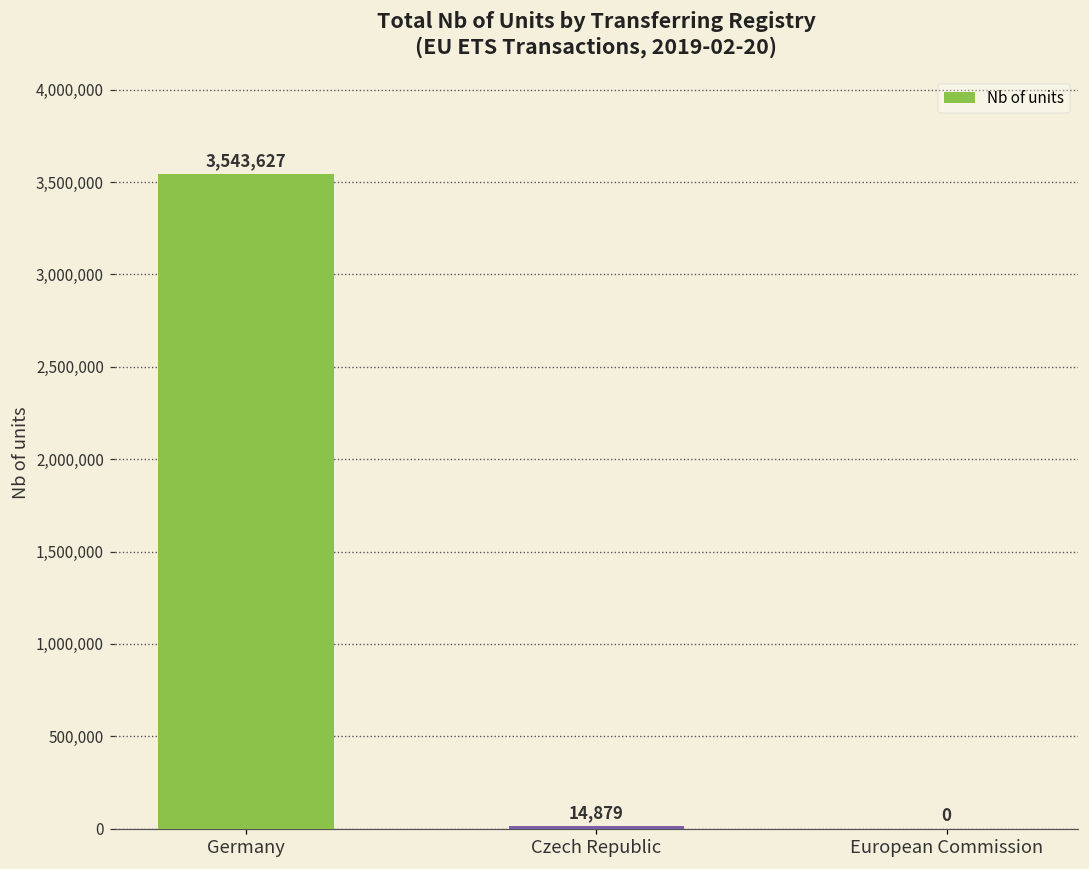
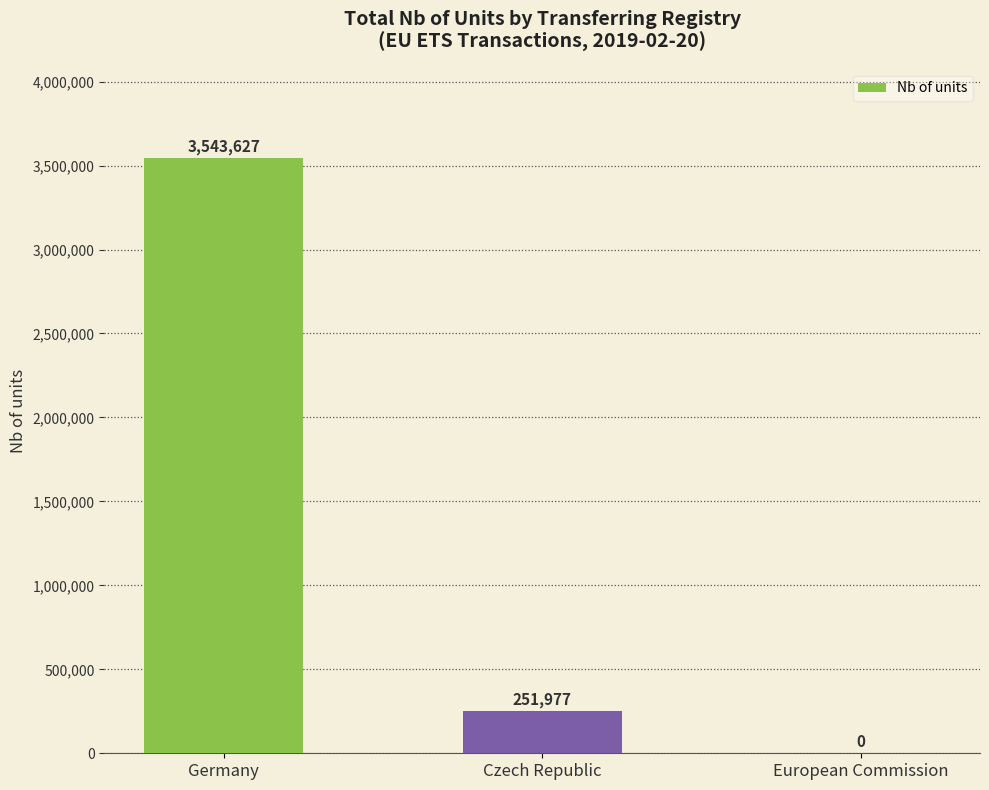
Czech Republic: 14,879 -> 251,977
